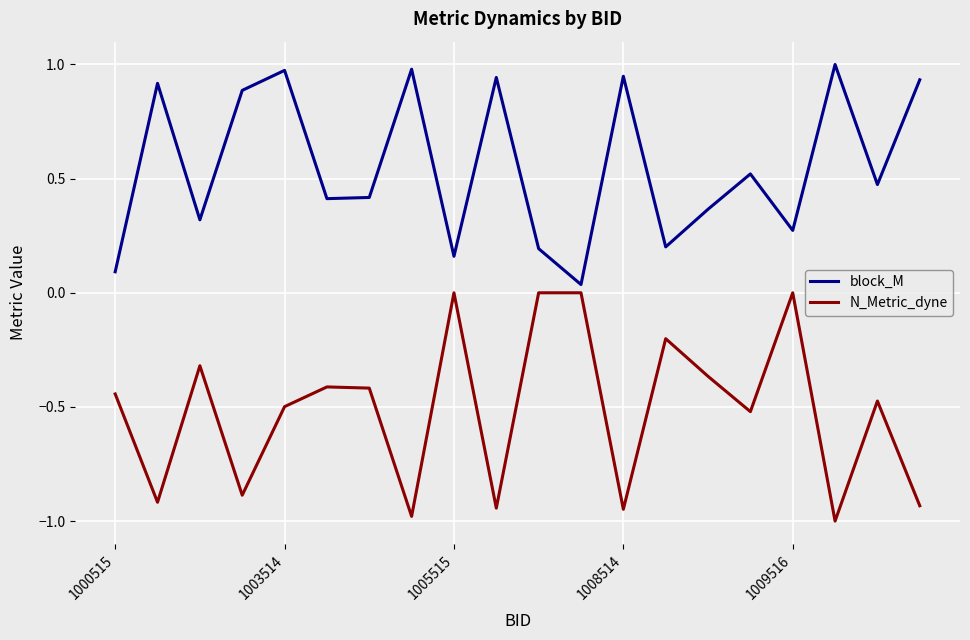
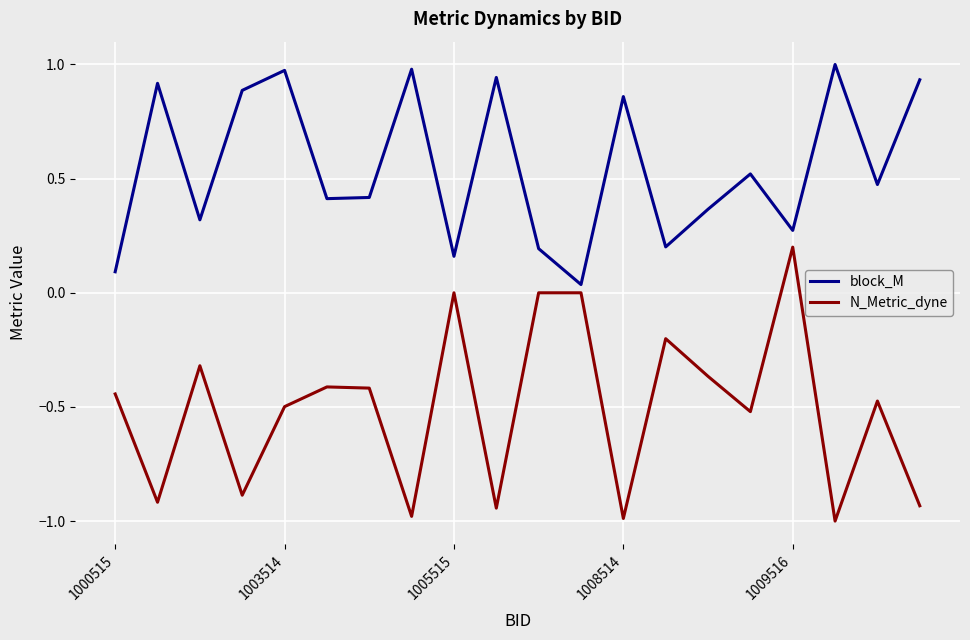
block_M, 1008514: 0.95 -> 0.86
N_Metric_dyne, 1008514: -0.95 -> -0.99
N_Metric_dyne, 1009516: 0.0 -> 0.2
